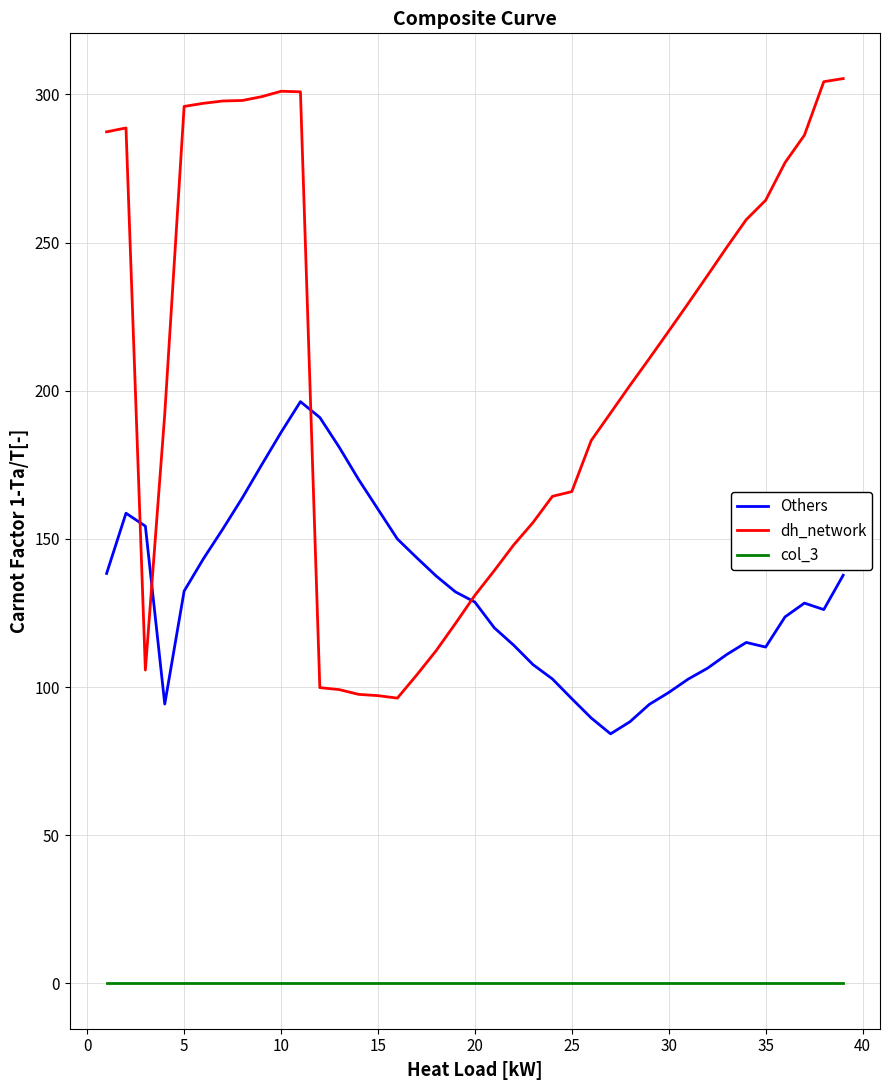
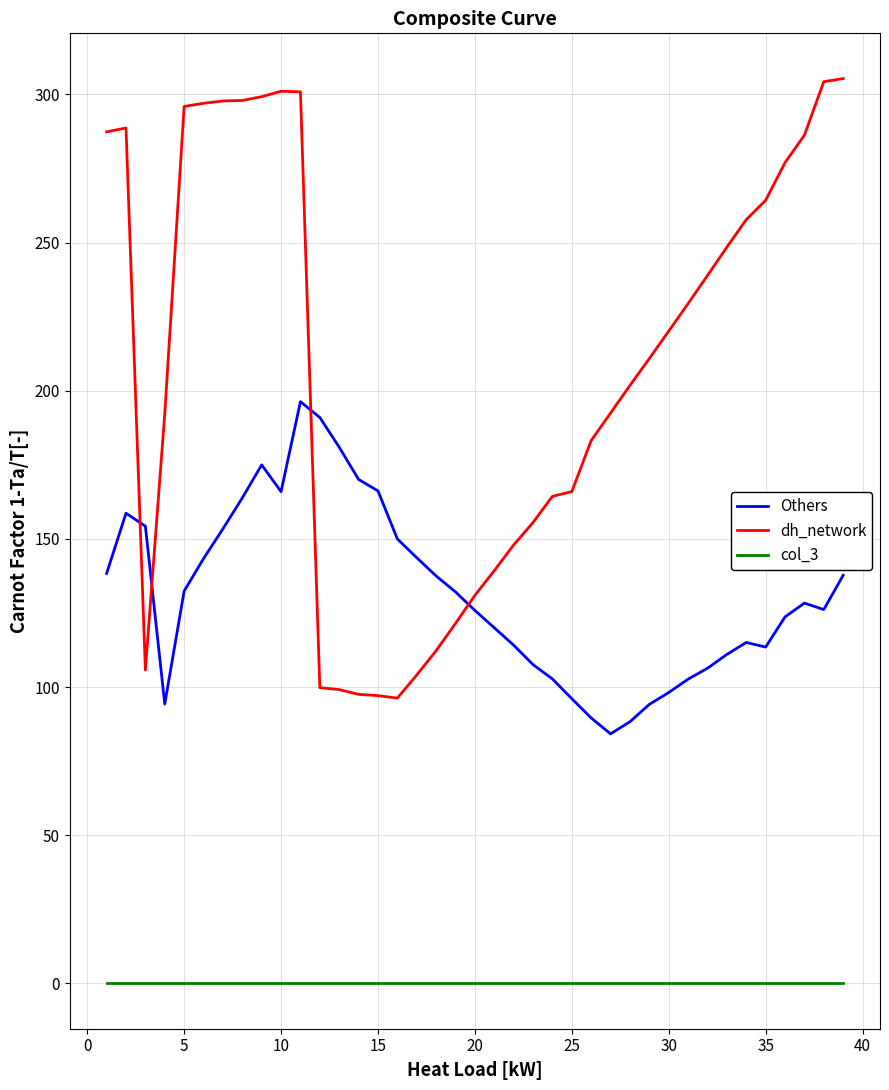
Others, 10: 186 -> 166
Others, 15: 160 -> 166
Others, 20: 129 -> 126
